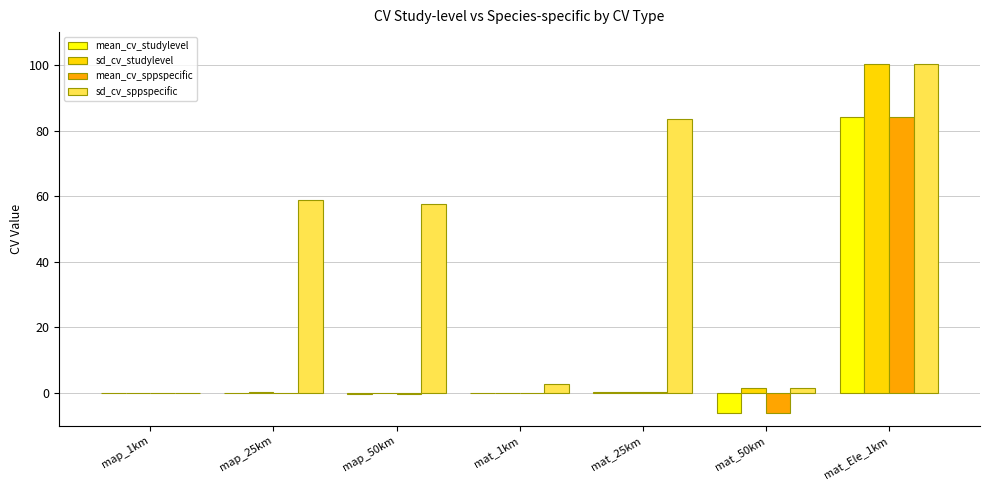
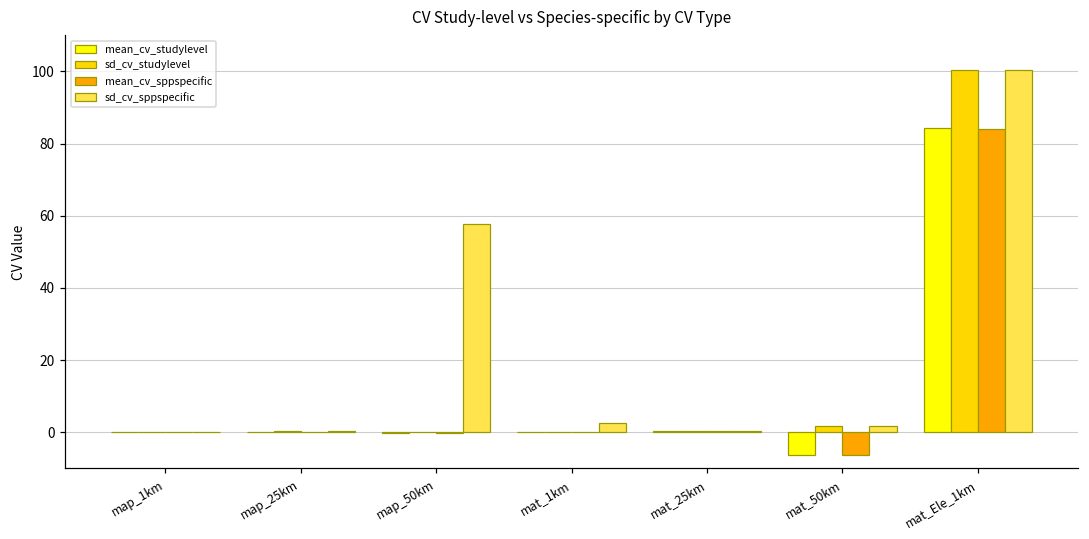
sd_cv_sppspecific, map_25km: 59 -> 0
sd_cv_sppspecific, mat_25km: 83 -> 0
